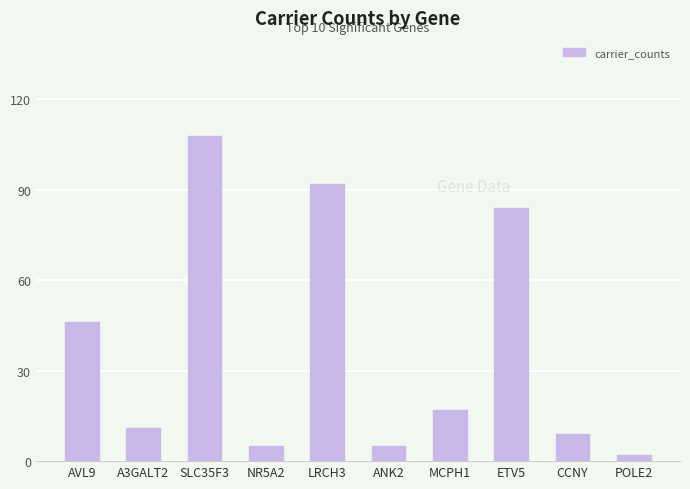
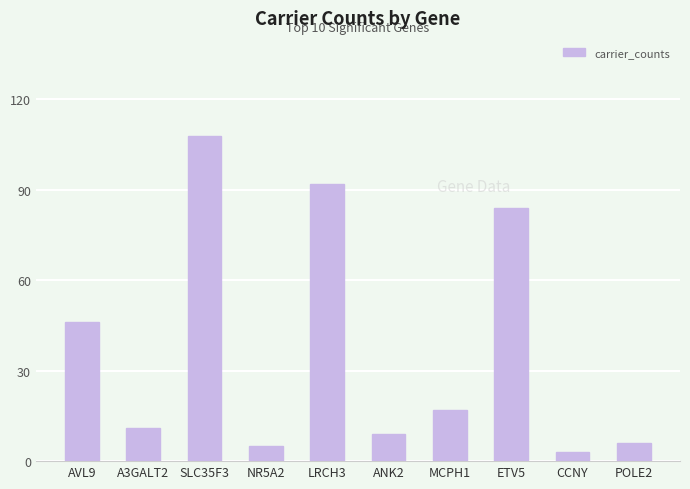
ANK2: 5 -> 9
CCNY: 9 -> 3
POLE2: 2 -> 6
